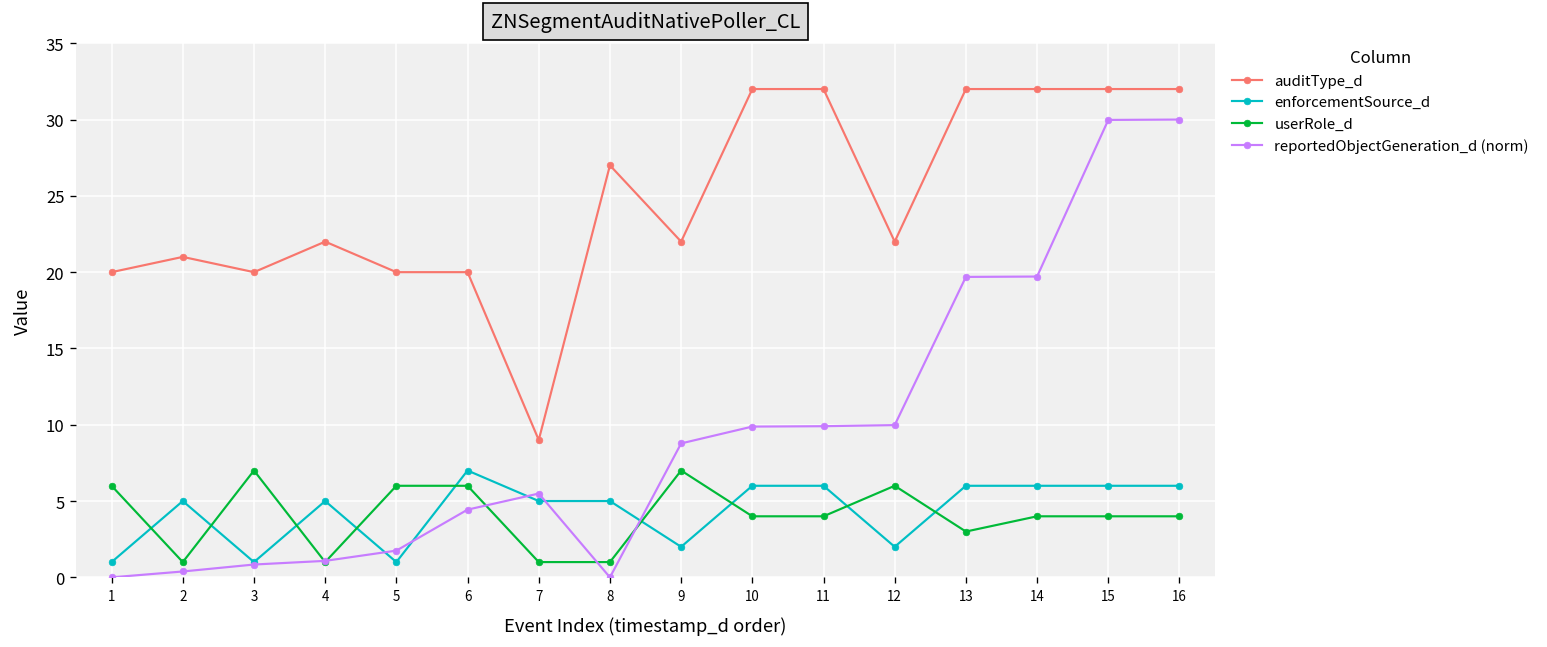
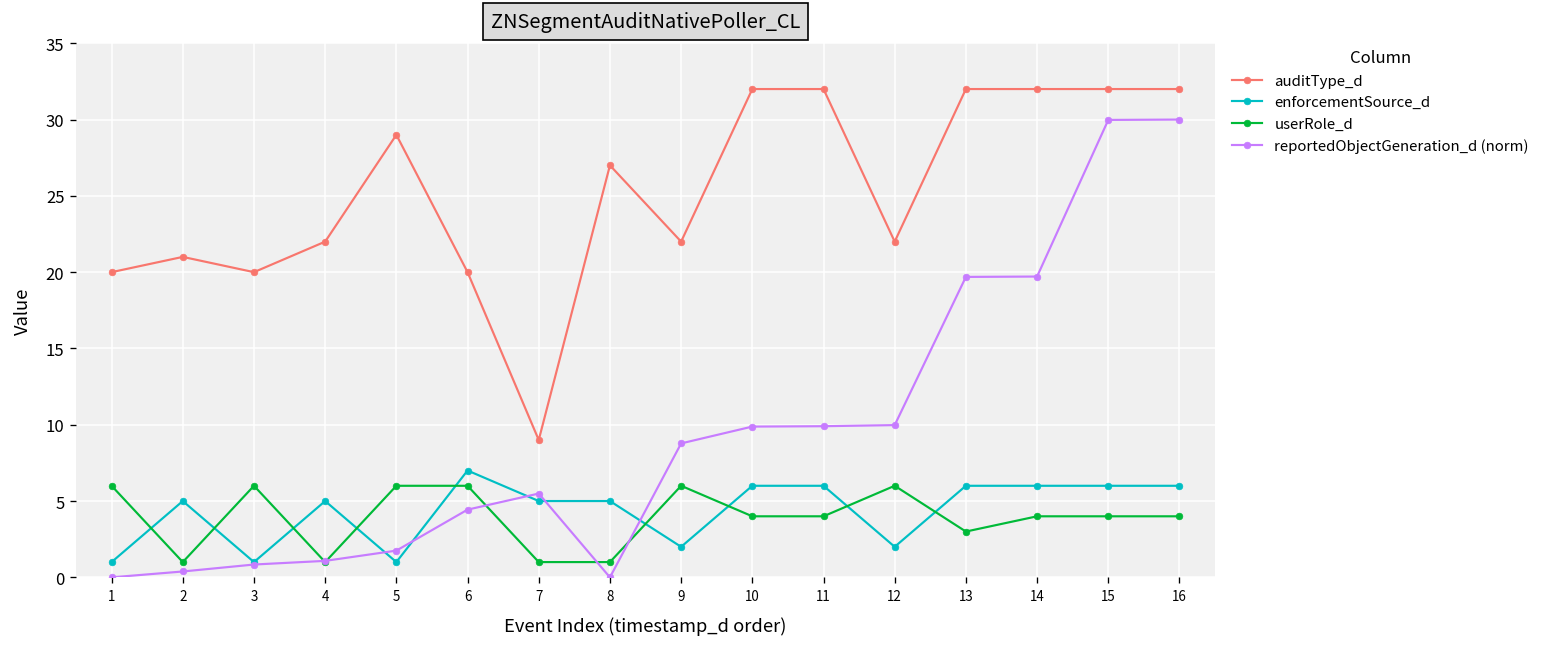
userRole_d, 3: 7 -> 6
auditType_d, 5: 20 -> 29
userRole_d, 9: 7 -> 6
